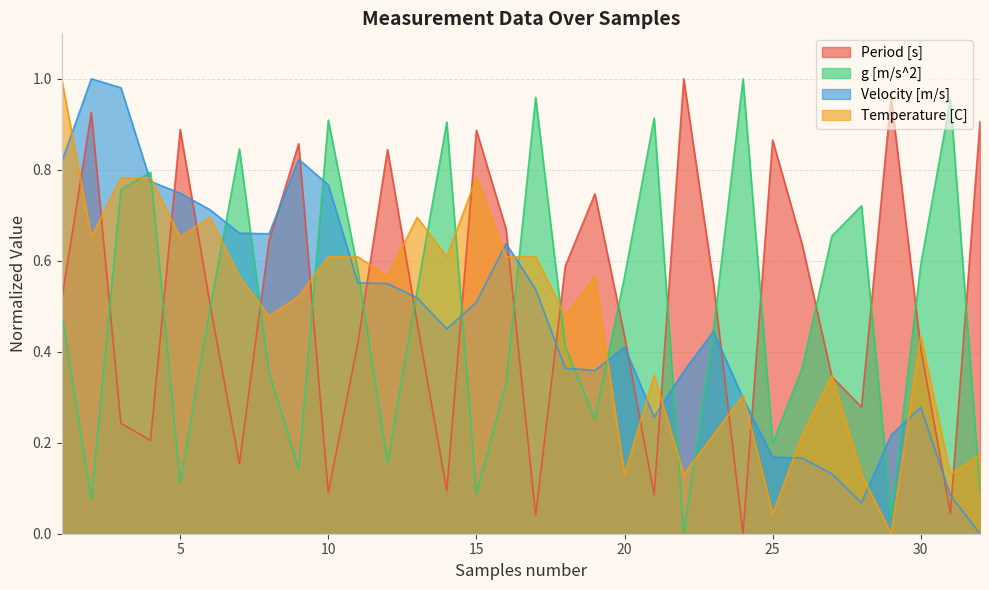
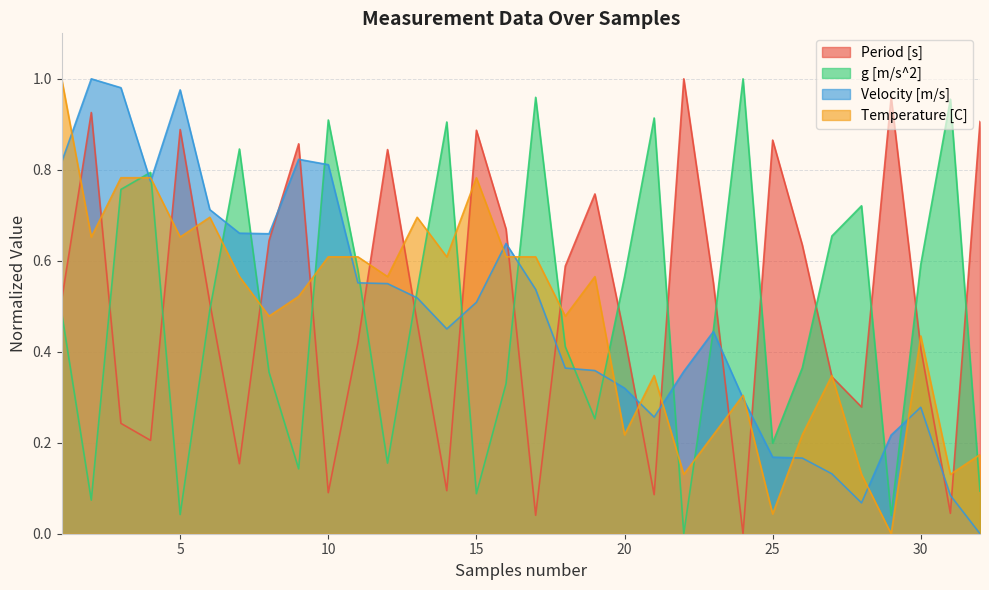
g [m/s^2], 5: 0.11 -> 0.04
Velocity [m/s], 5: 0.75 -> 0.98
Velocity [m/s], 10: 0.77 -> 0.81
Velocity [m/s], 20: 0.41 -> 0.32
Temperature [C], 20: 0.13 -> 0.22
